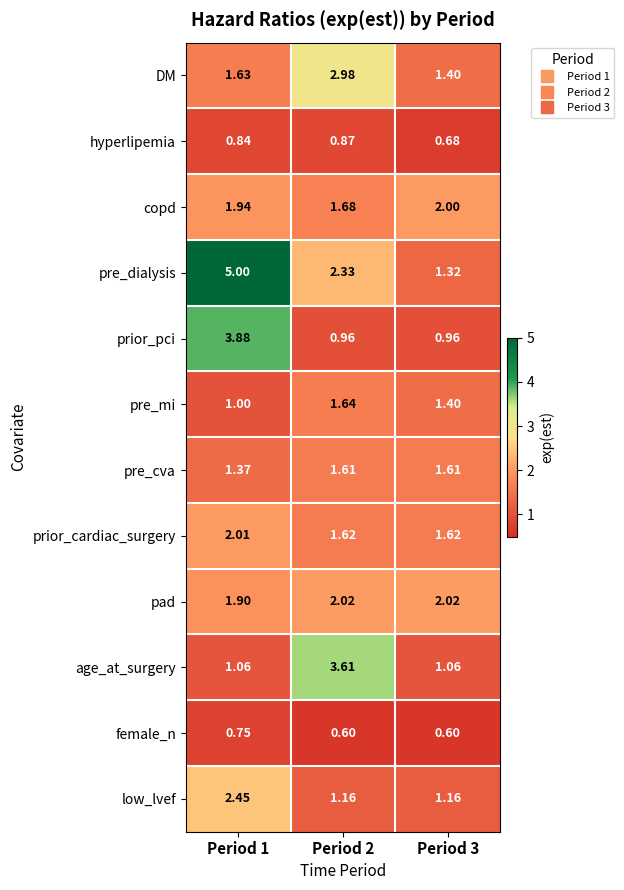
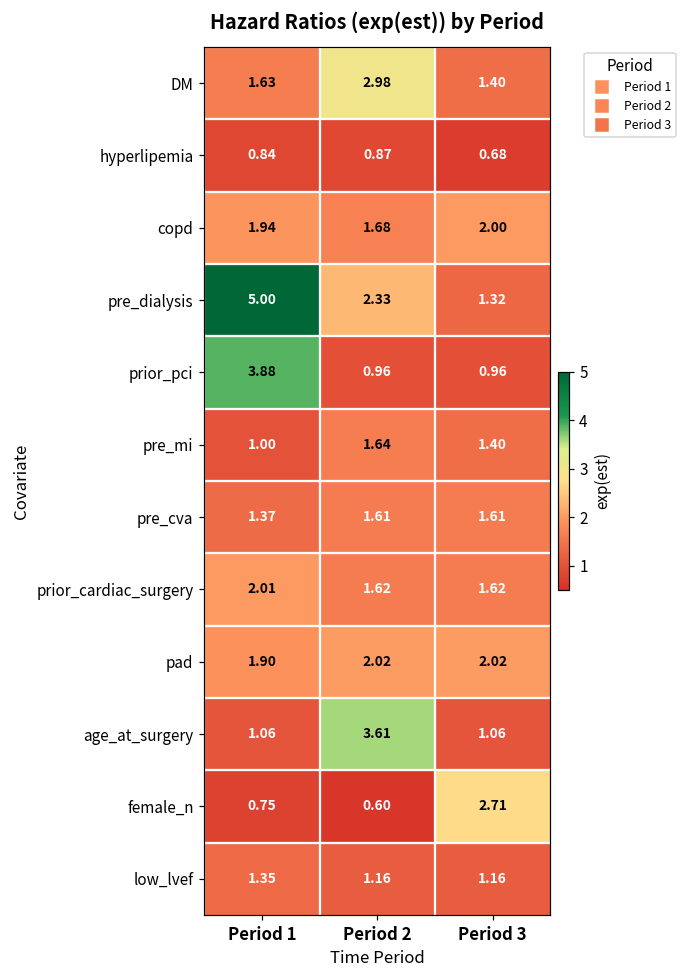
female_n, Period 3: 0.60 -> 2.71
low_lvef, Period 1: 2.45 -> 1.35
